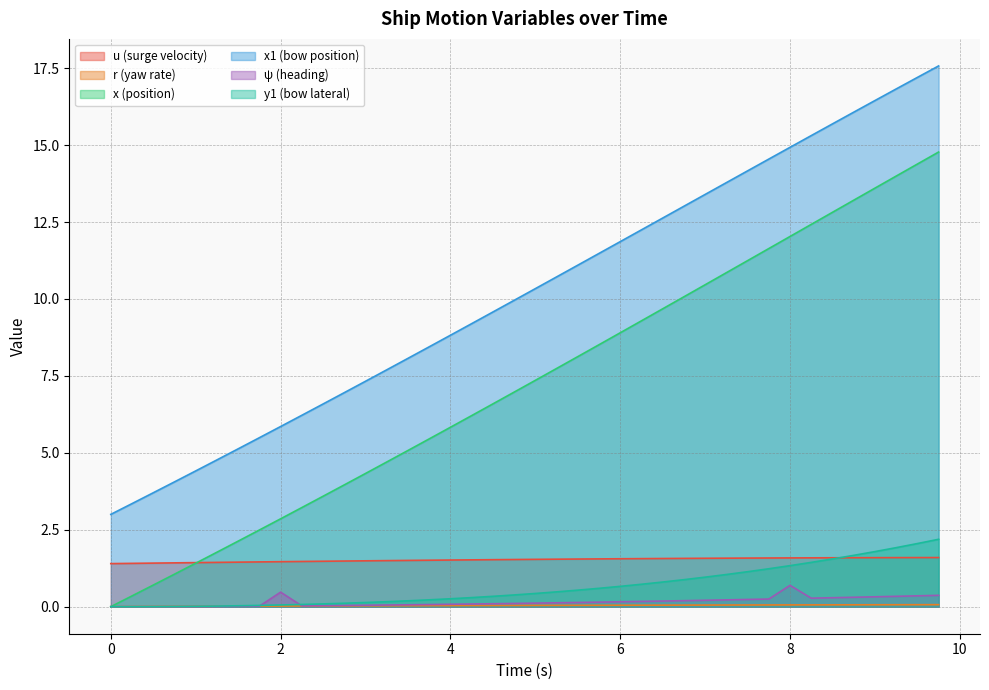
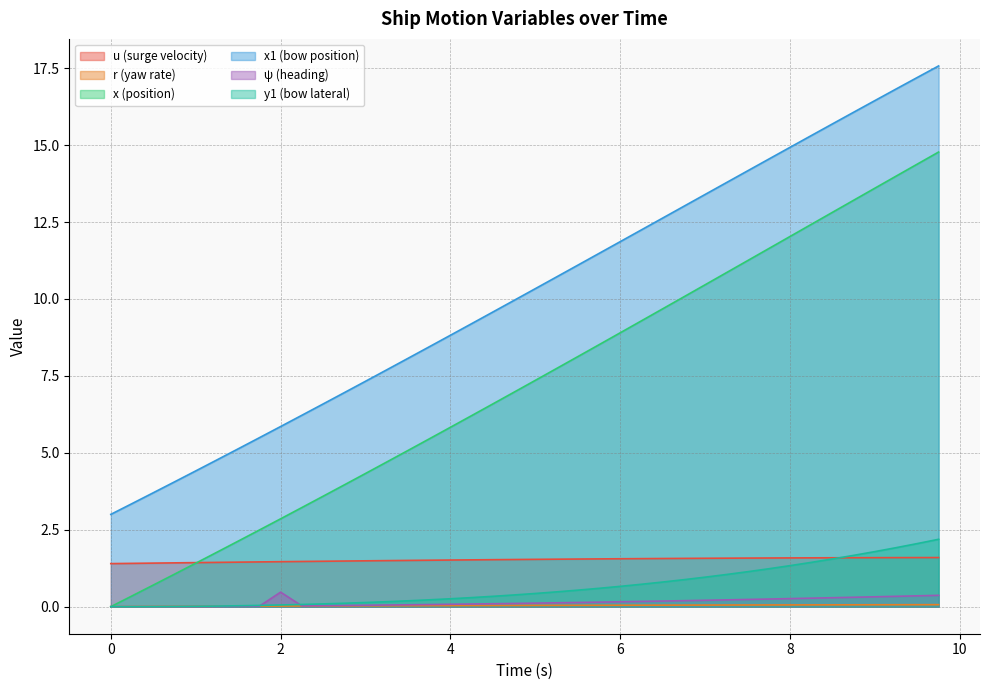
ψ (heading), 8: 0.7 -> 0.3
